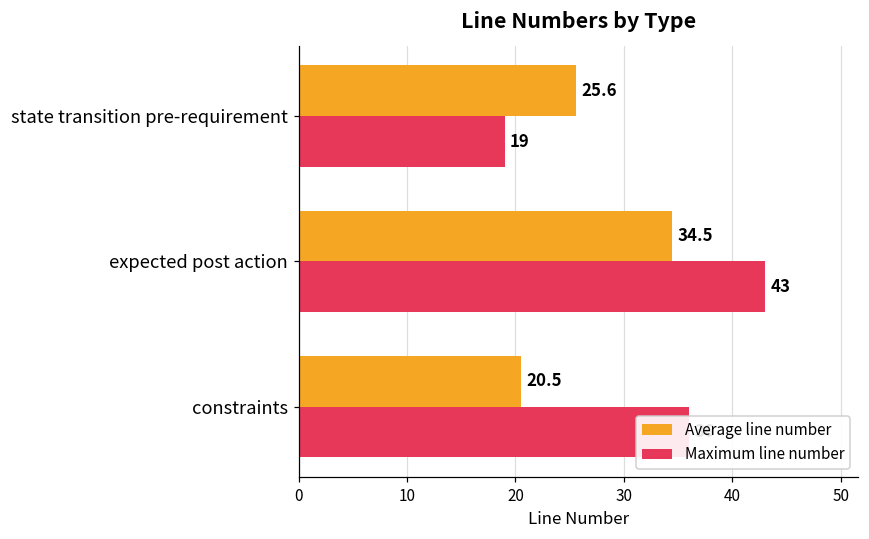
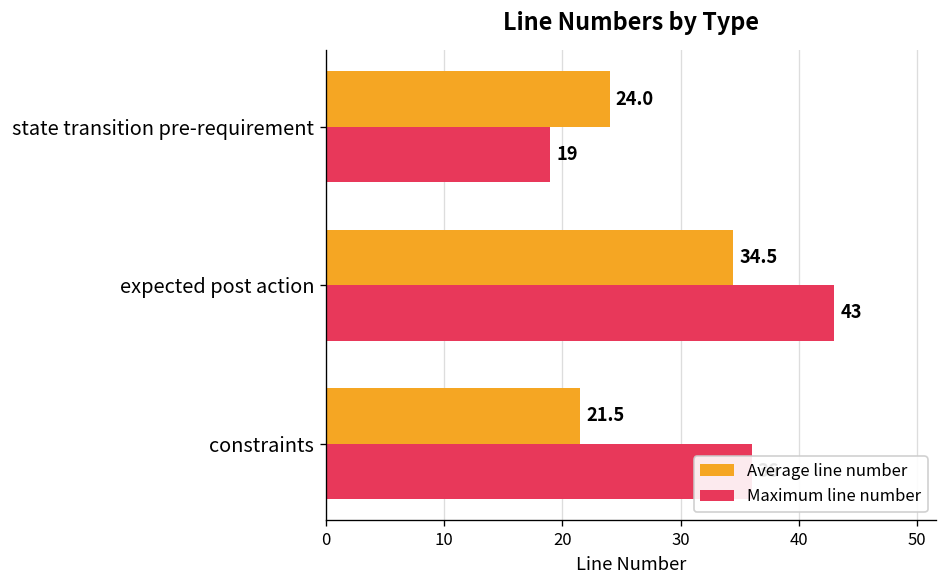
Average line number, state transition pre-requirement: 25.6 -> 24.0
Average line number, constraints: 20.5 -> 21.5
